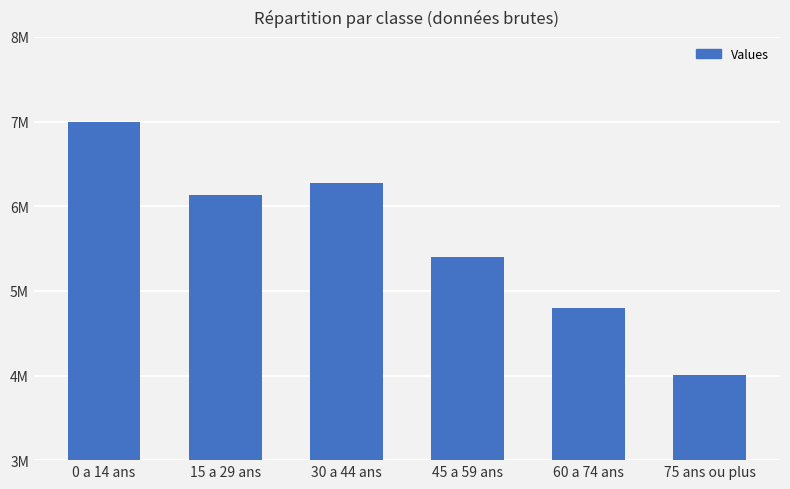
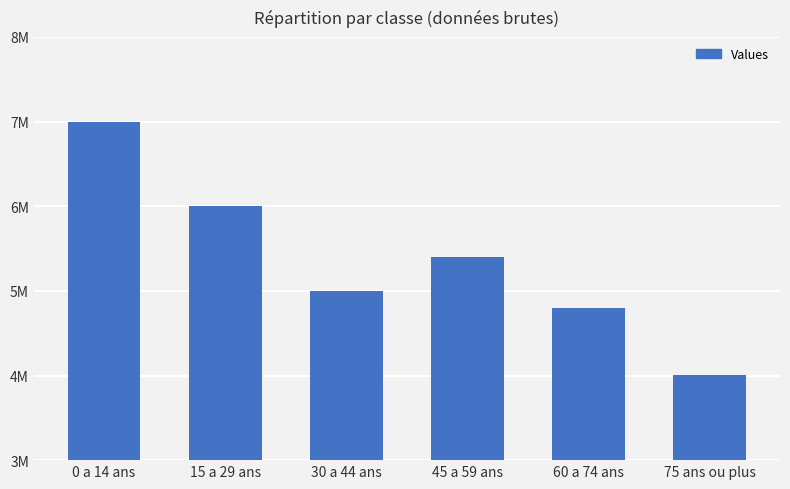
15 a 29 ans: 6100000 -> 6000000
30 a 44 ans: 6300000 -> 5000000
